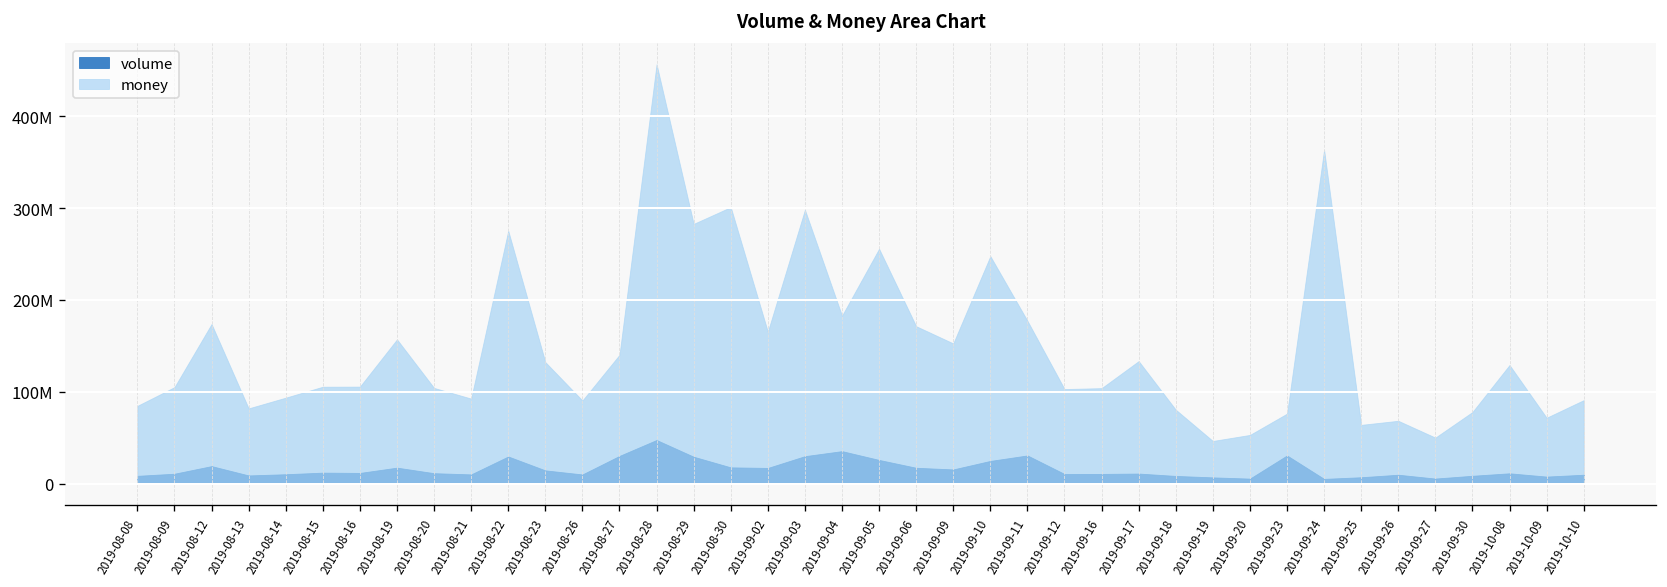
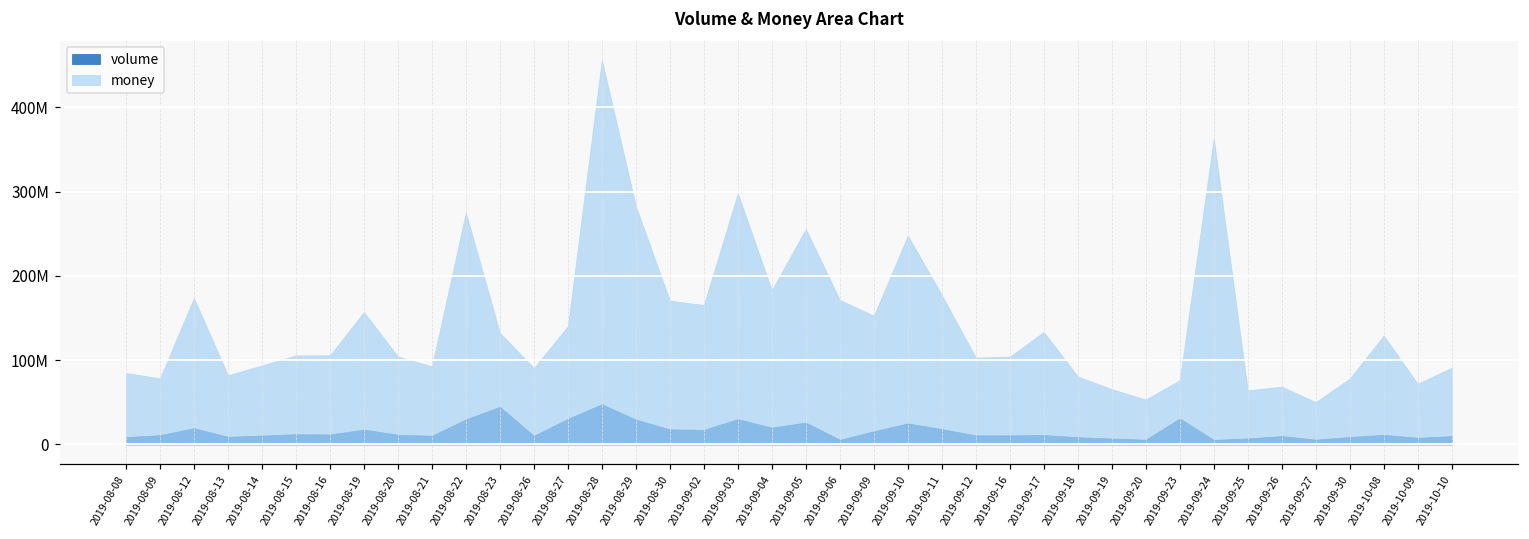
money, 2019-08-09: 110000000 -> 80000000
volume, 2019-08-23: 10000000 -> 40000000
money, 2019-08-30: 300000000 -> 170000000
volume, 2019-09-04: 40000000 -> 20000000
volume, 2019-09-06: 20000000 -> 10000000
volume, 2019-09-11: 30000000 -> 20000000
money, 2019-09-19: 50000000 -> 70000000
